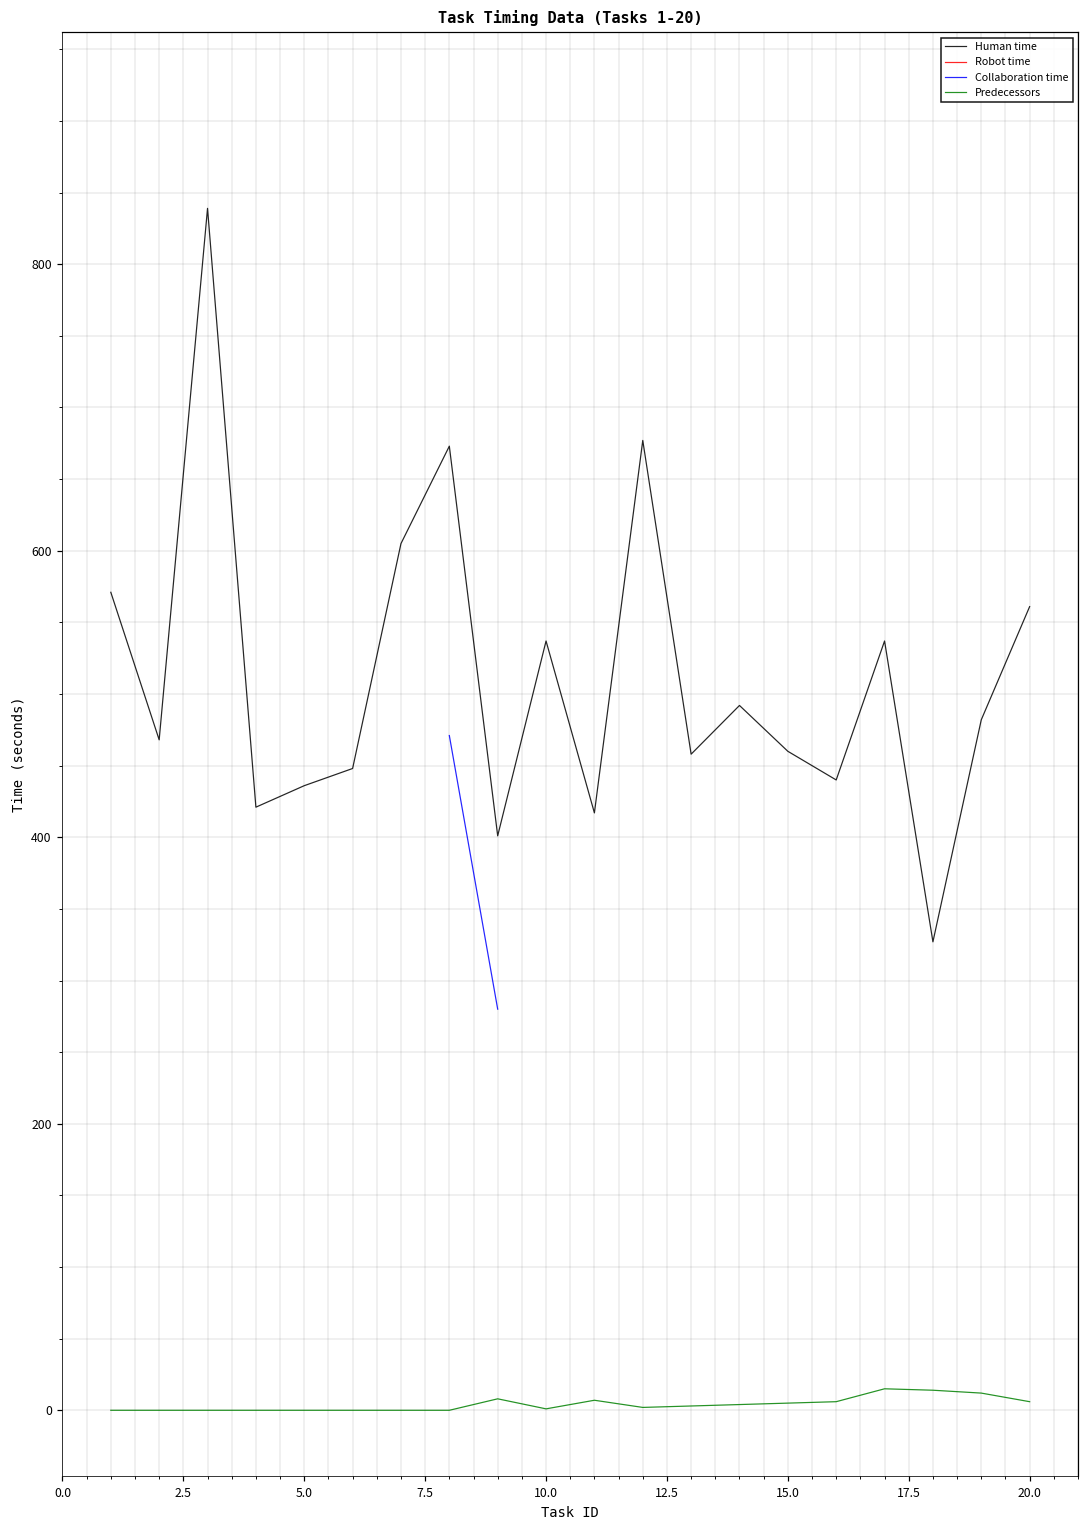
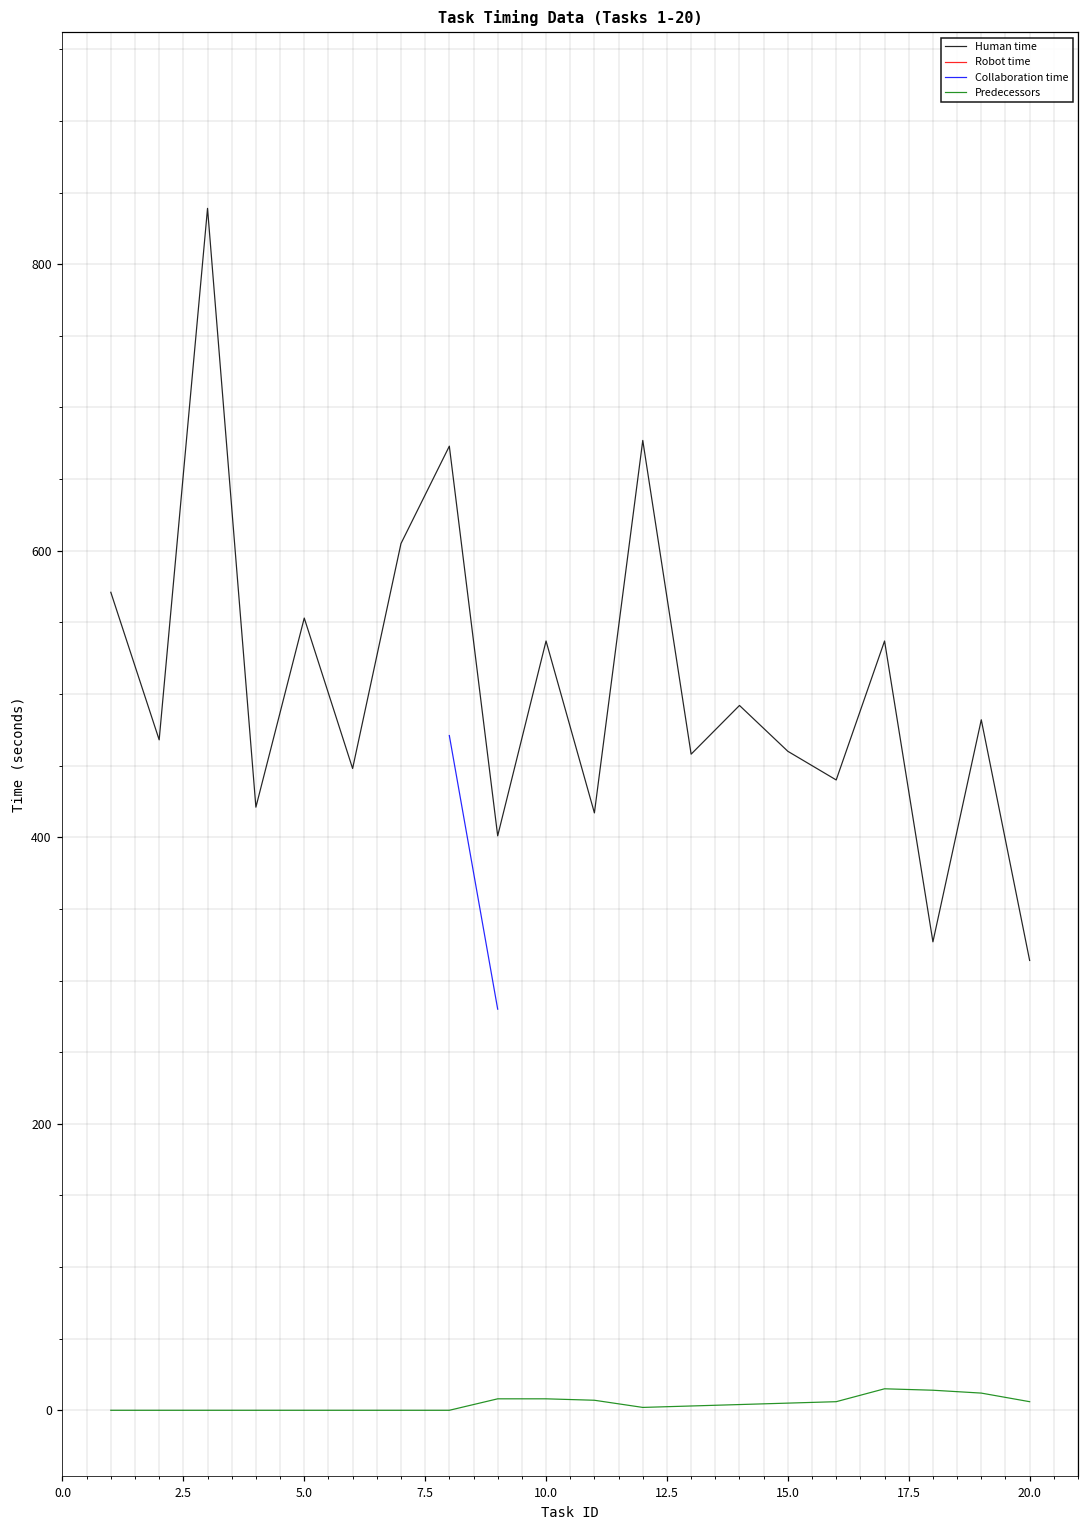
Human time, 5.0: 436 -> 553
Predecessors, 10.0: 1 -> 8
Human time, 20.0: 561 -> 314
